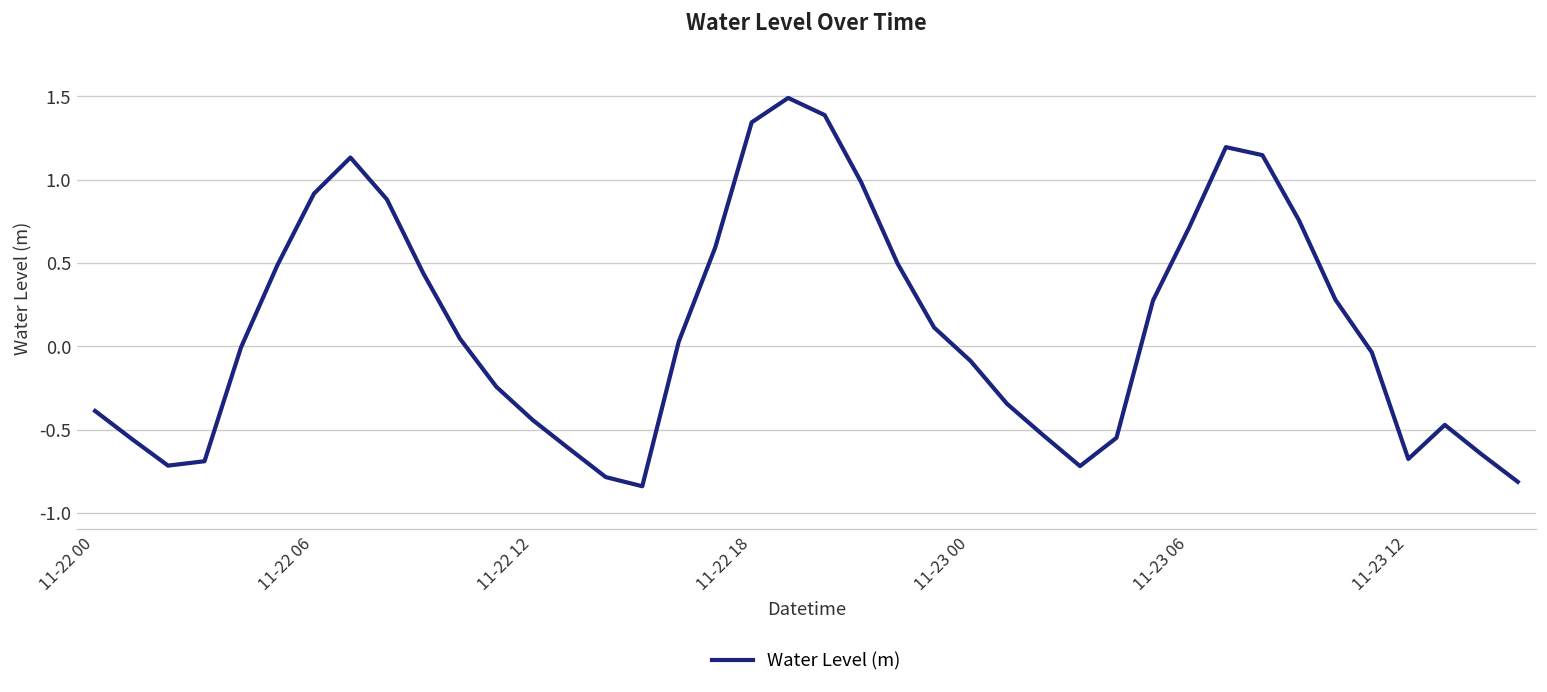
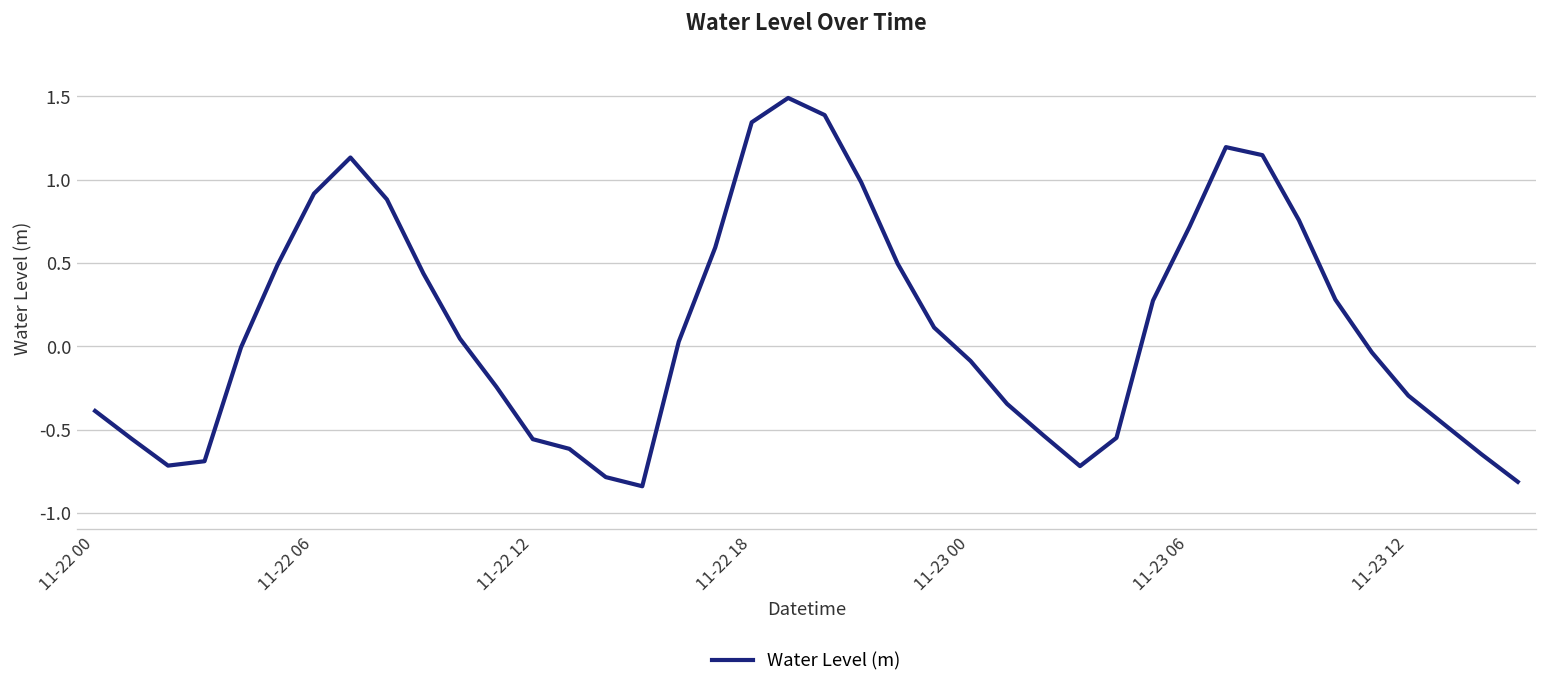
11-22 12: -0.44 -> -0.56
11-23 12: -0.68 -> -0.30
